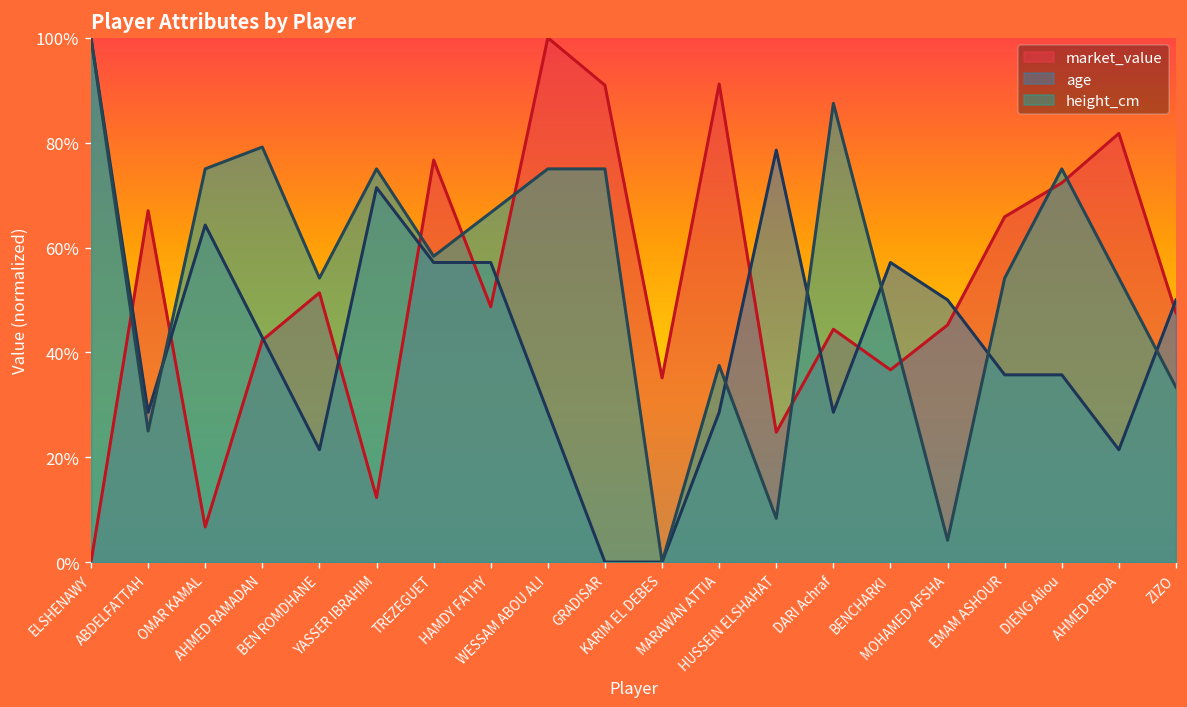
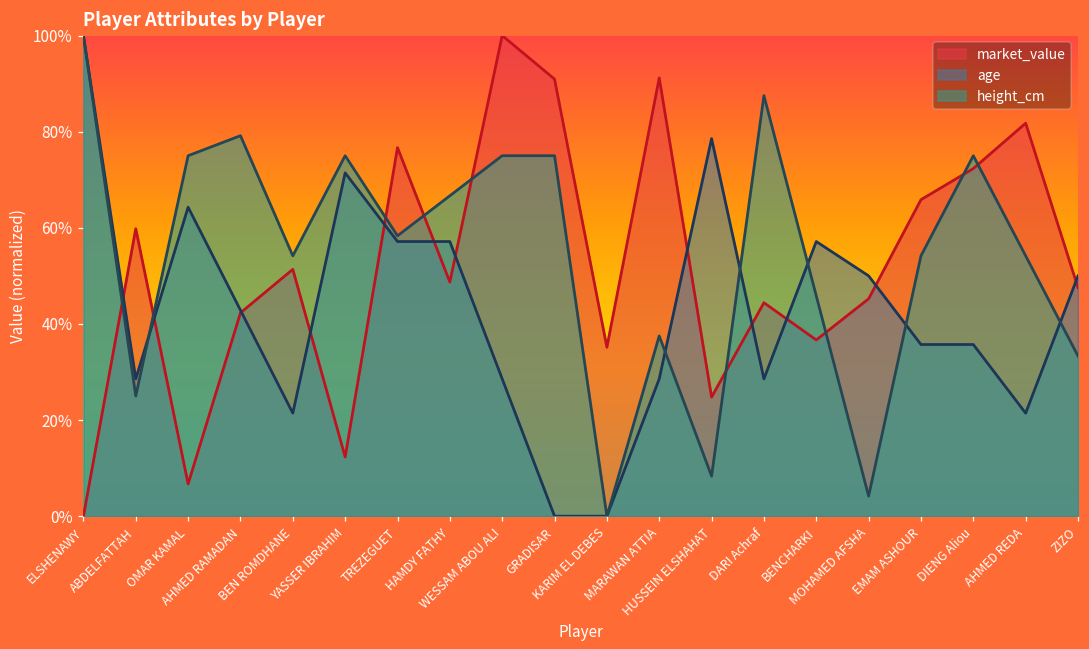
market_value, ABDELFATTAH: 67% -> 60%
